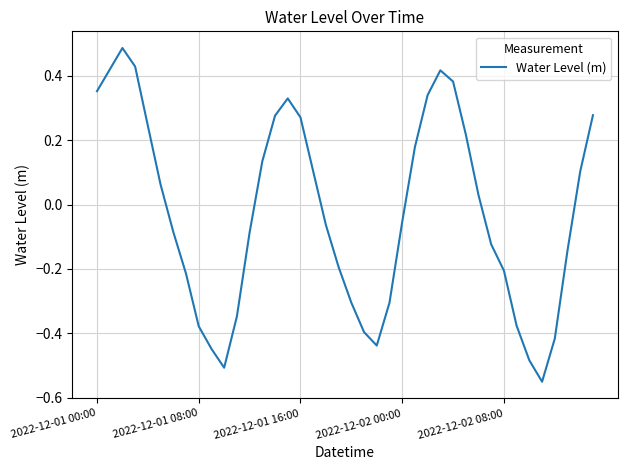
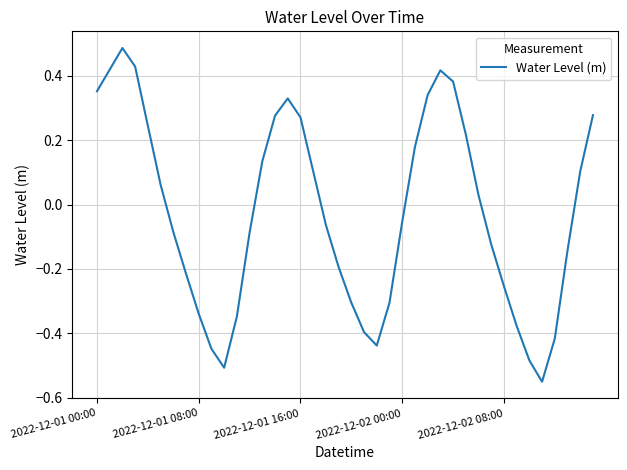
2022-12-01 08:00: -0.38 -> -0.34
2022-12-02 08:00: -0.21 -> -0.25
